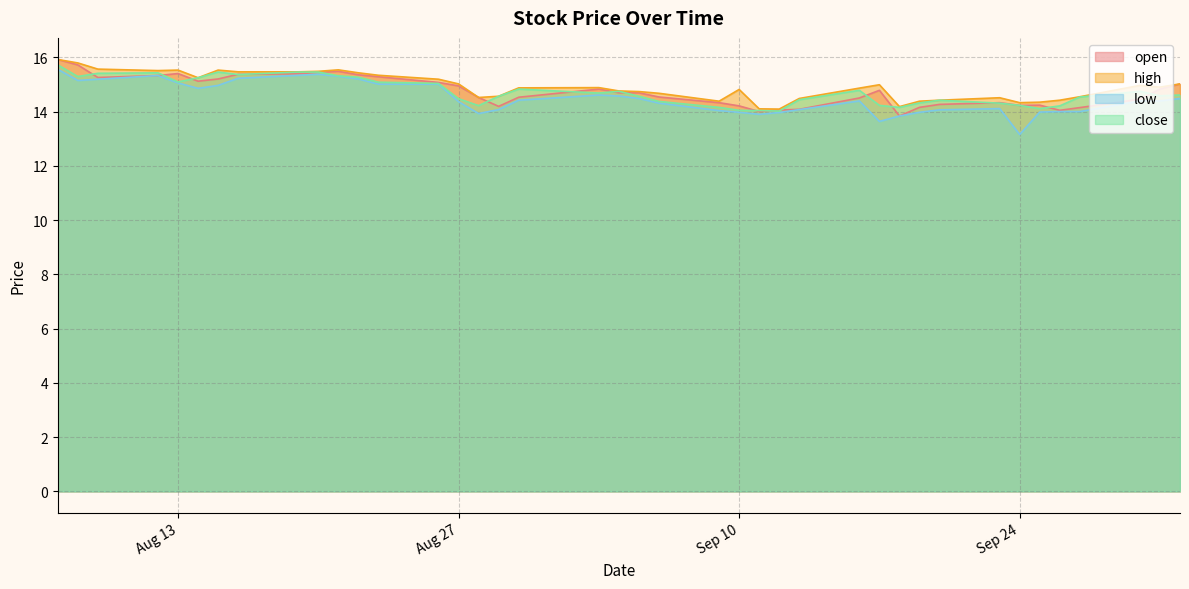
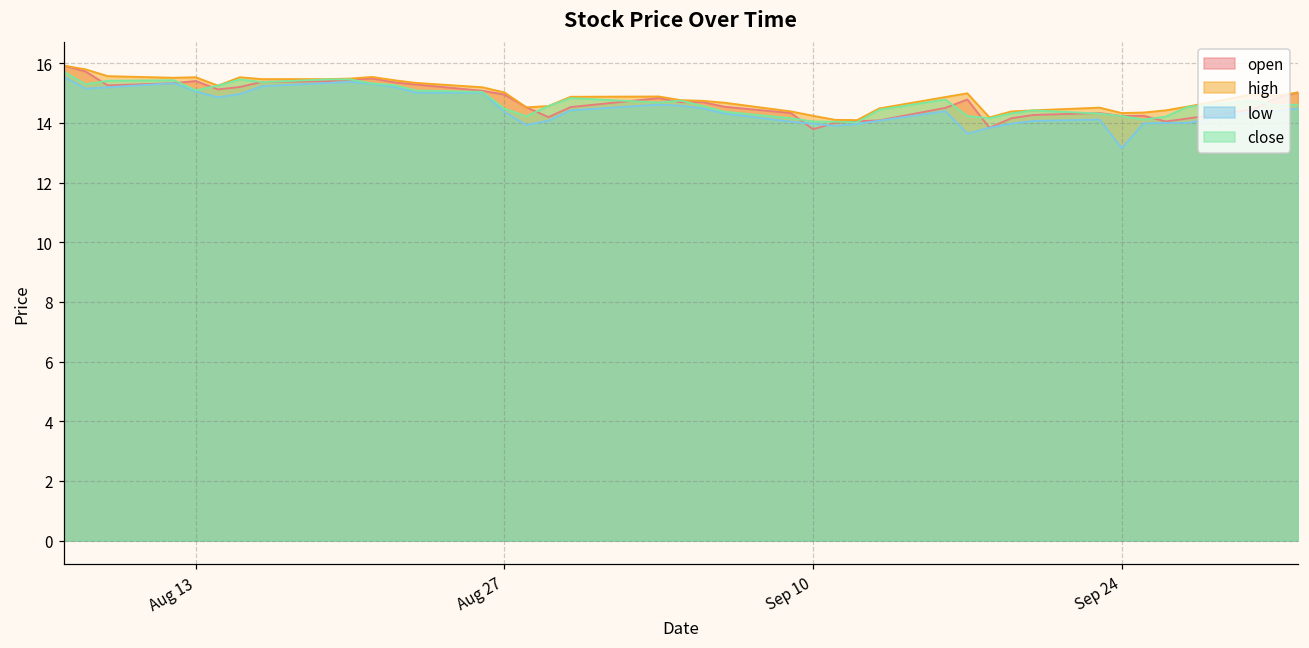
open, Sep 10: 14.2 -> 13.8
high, Sep 10: 14.8 -> 14.2
